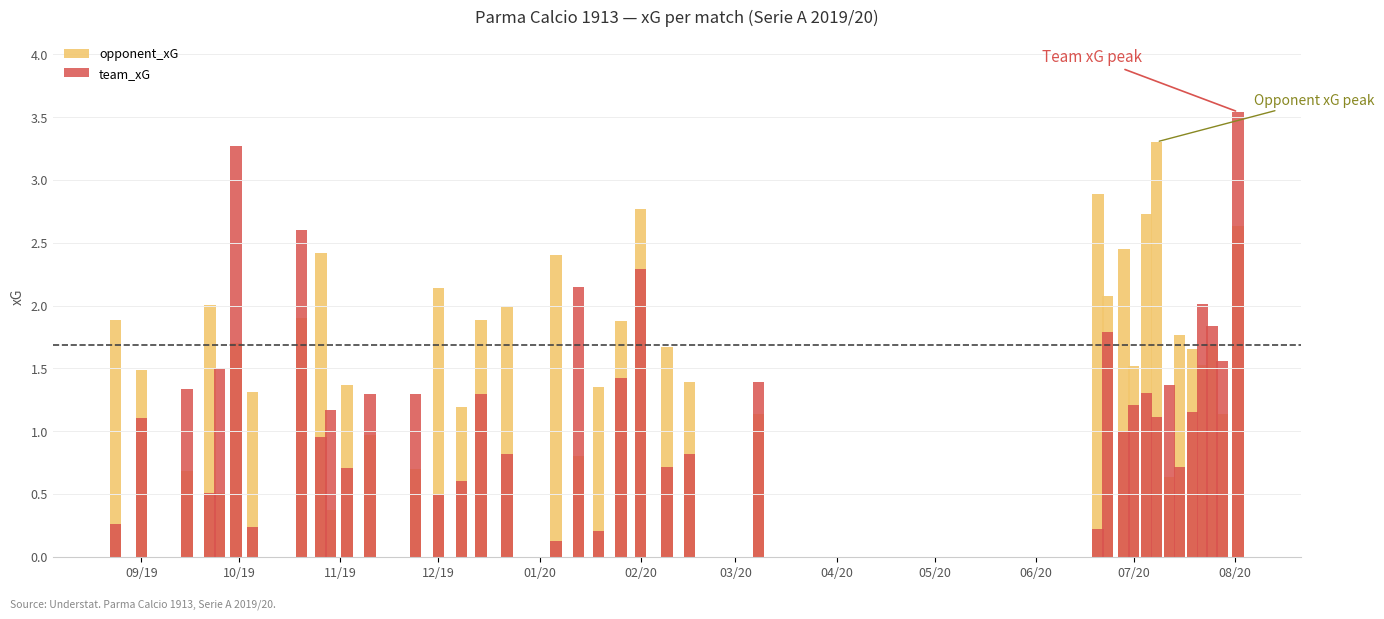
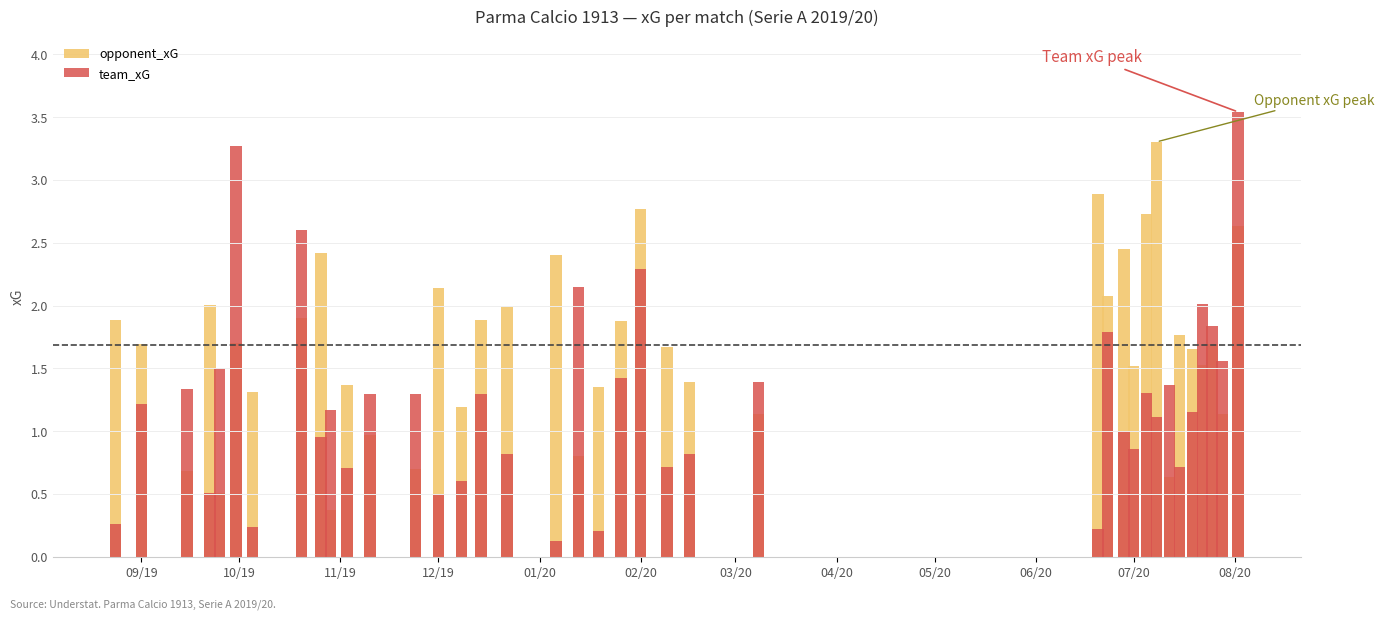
opponent_xG, 09/19: 1.49 -> 1.70
team_xG, 09/19: 1.11 -> 1.21
team_xG, 07/20: 1.21 -> 0.86
